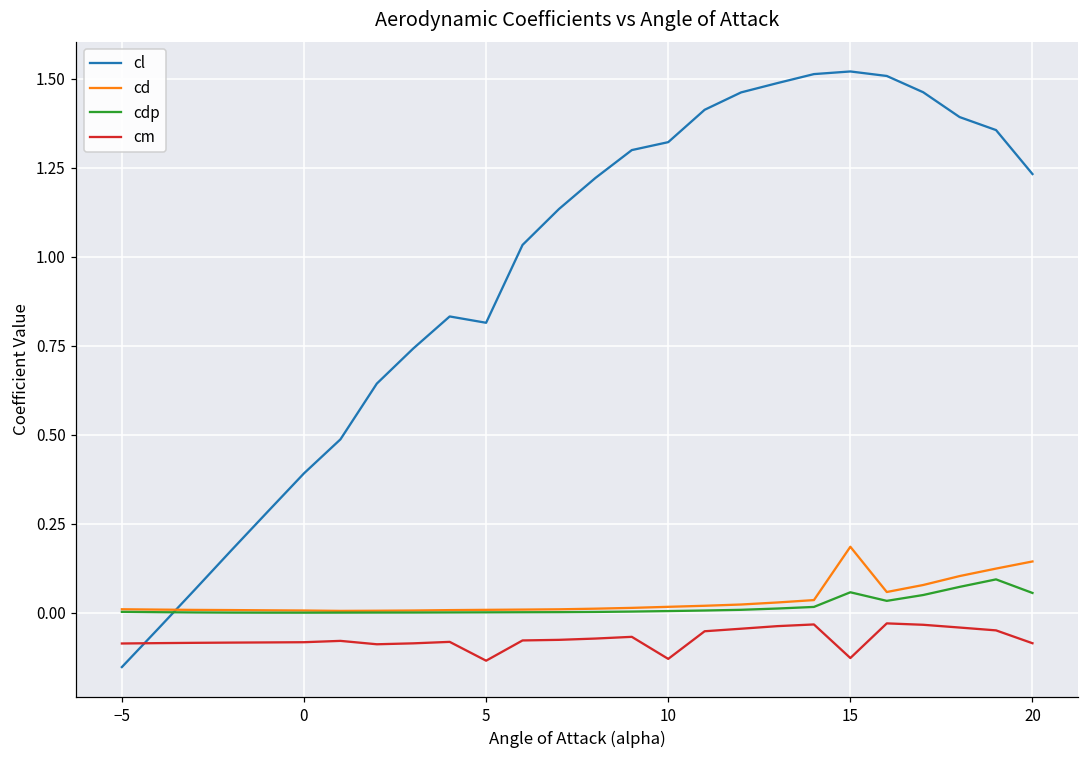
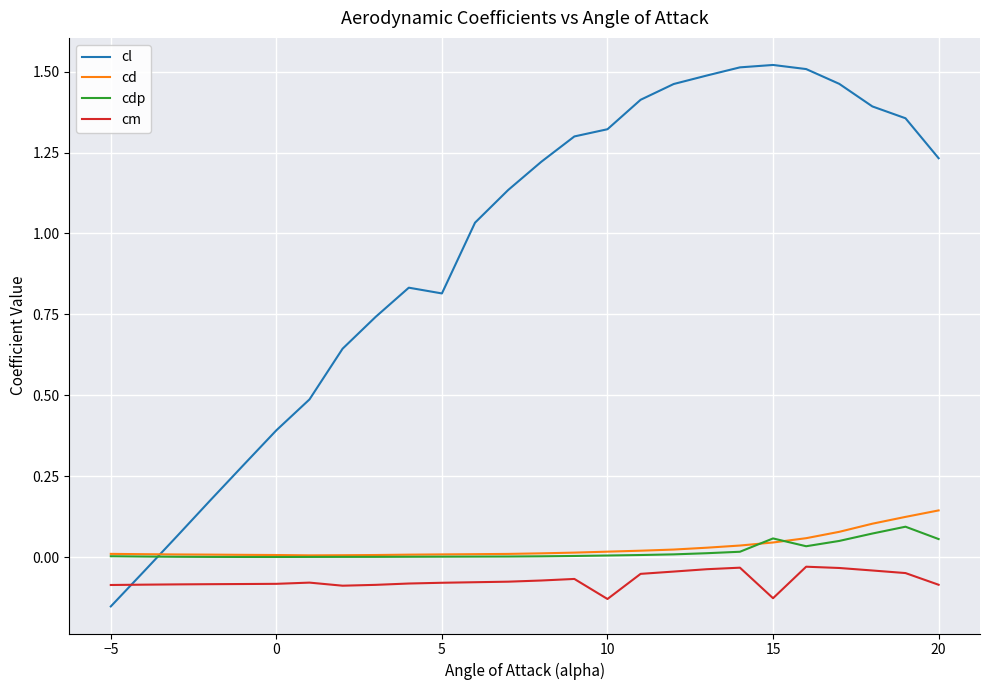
cm, 5: -0.13 -> -0.08
cd, 15: 0.19 -> 0.05
